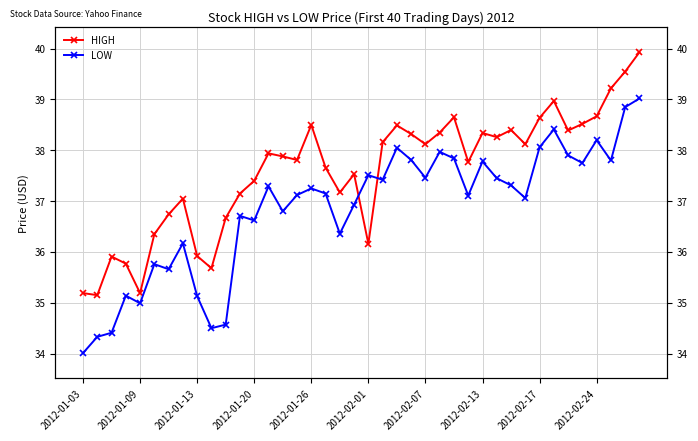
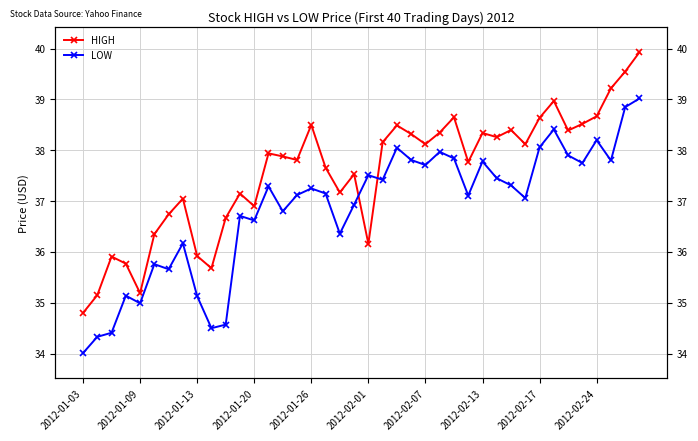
HIGH, 2012-01-03: 35.2 -> 34.8
HIGH, 2012-01-20: 37.4 -> 36.9
LOW, 2012-02-07: 37.5 -> 37.7
